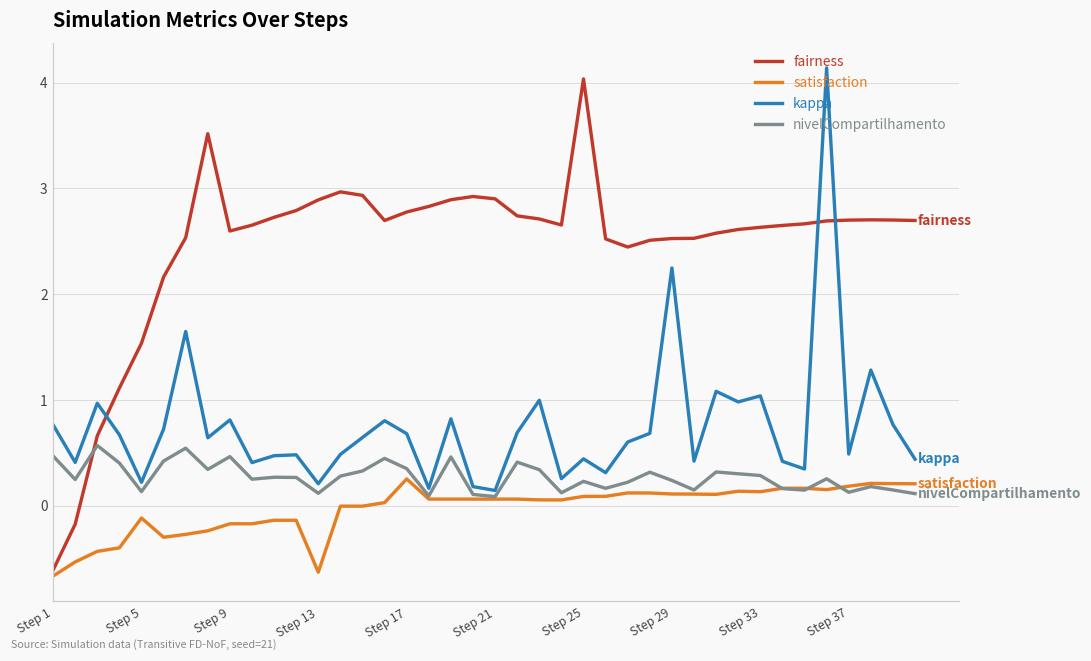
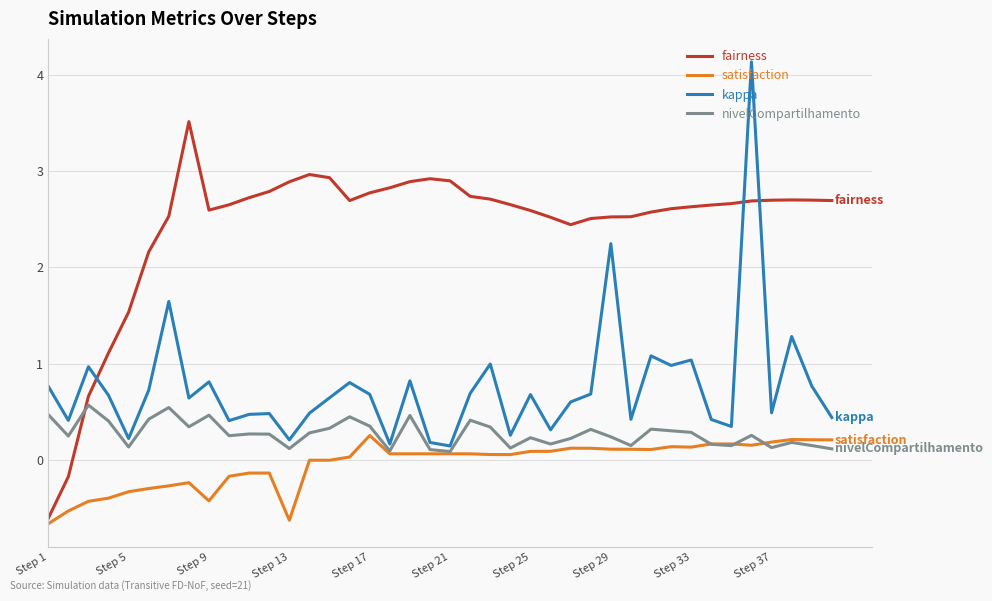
satisfaction, Step 5: -0.1 -> -0.3
satisfaction, Step 9: -0.2 -> -0.4
fairness, Step 25: 4.0 -> 2.6
kappa, Step 25: 0.4 -> 0.7
